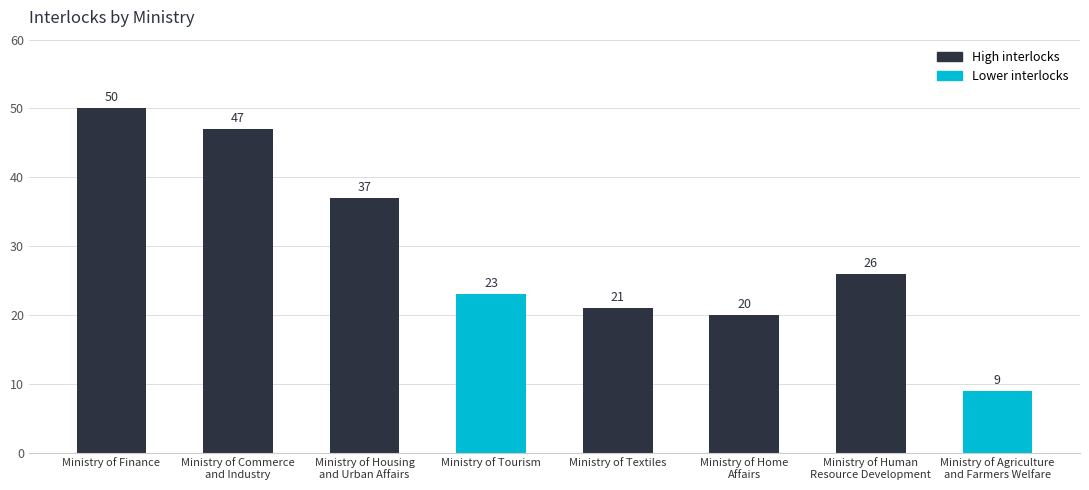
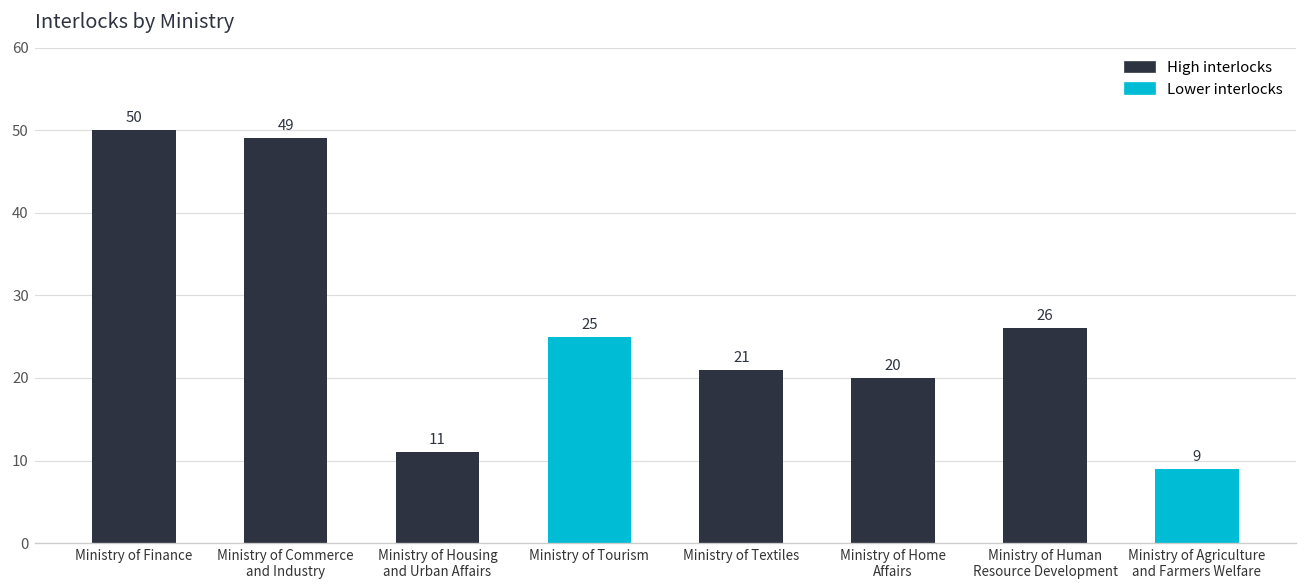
Ministry of Commerce and Industry: 47 -> 49
Ministry of Housing and Urban Affairs: 37 -> 11
Ministry of Tourism: 23 -> 25
